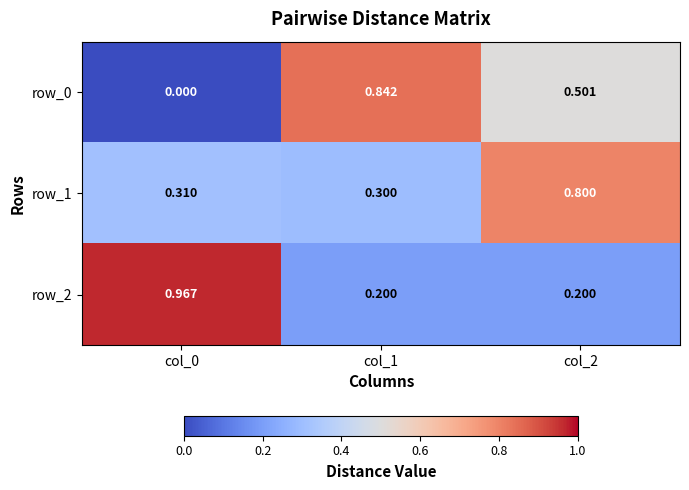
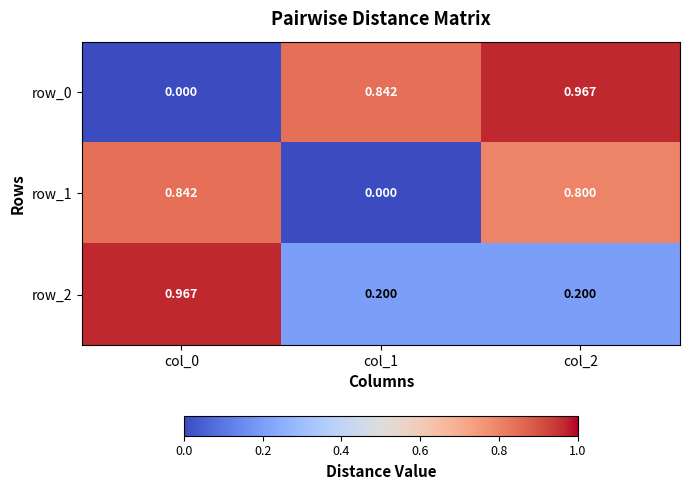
row_0, col_2: 0.501 -> 0.967
row_1, col_0: 0.310 -> 0.842
row_1, col_1: 0.300 -> 0.000
